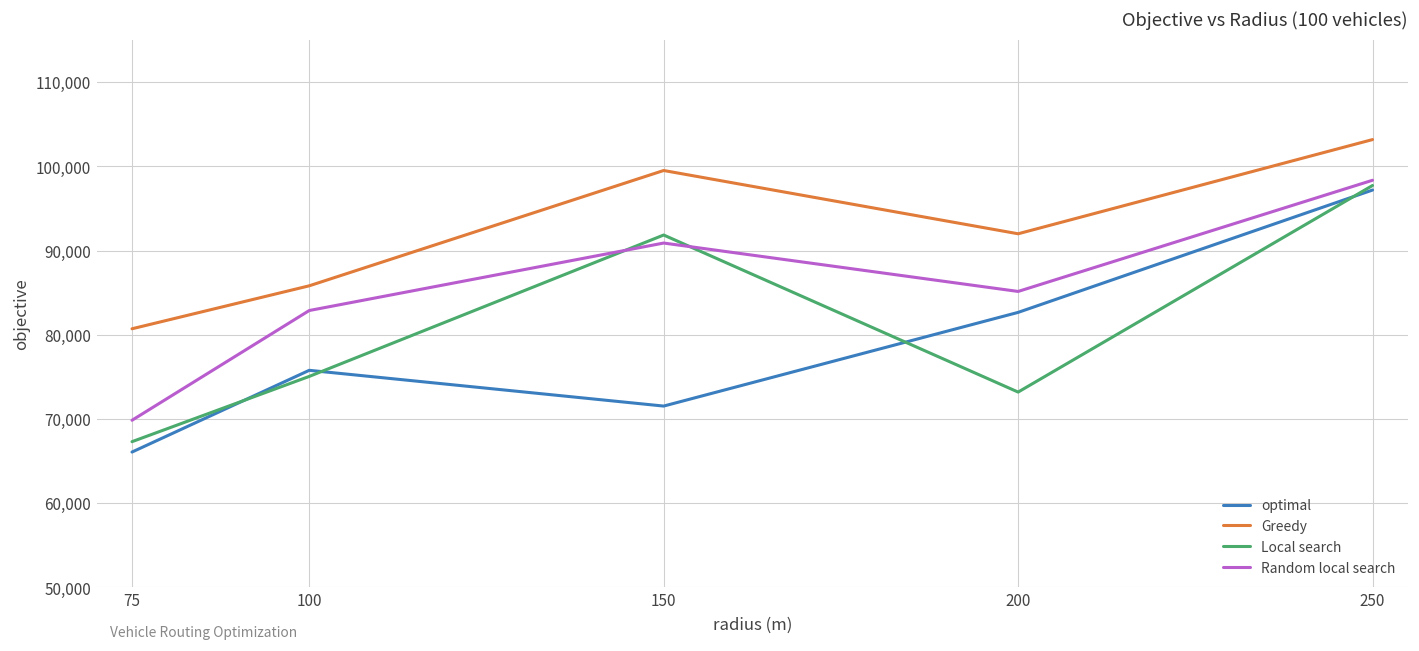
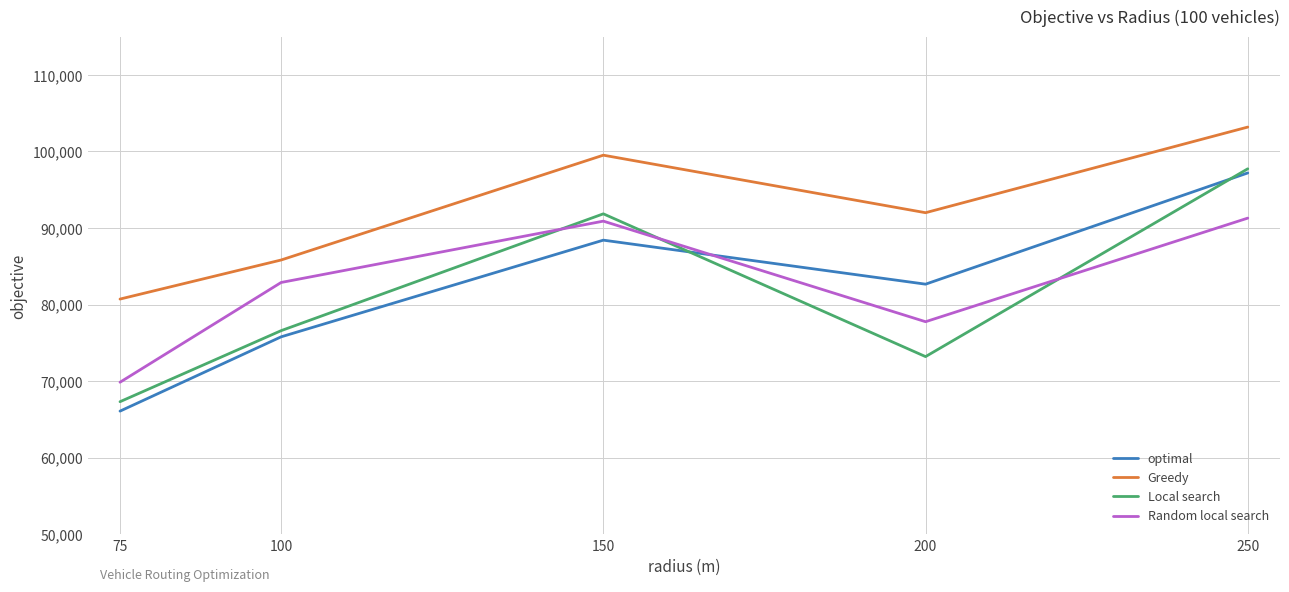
Local search, 100: 75,000 -> 77,000
optimal, 150: 72,000 -> 88,000
Random local search, 200: 85,000 -> 78,000
Random local search, 250: 98,000 -> 91,000
